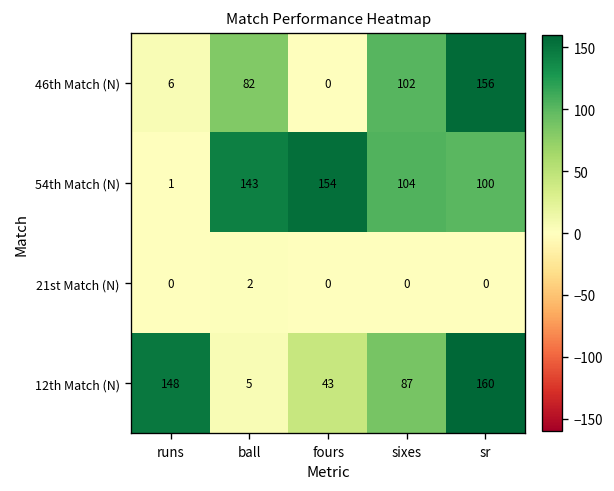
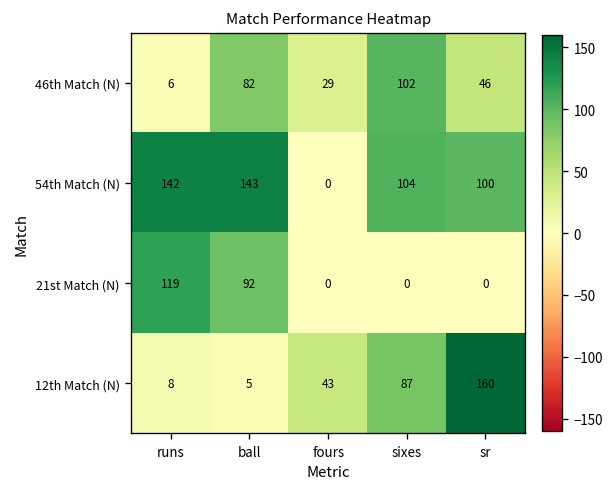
46th Match (N), fours: 0 -> 29
46th Match (N), sr: 156 -> 46
54th Match (N), runs: 1 -> 142
54th Match (N), fours: 154 -> 0
21st Match (N), runs: 0 -> 119
21st Match (N), ball: 2 -> 92
12th Match (N), runs: 148 -> 8
